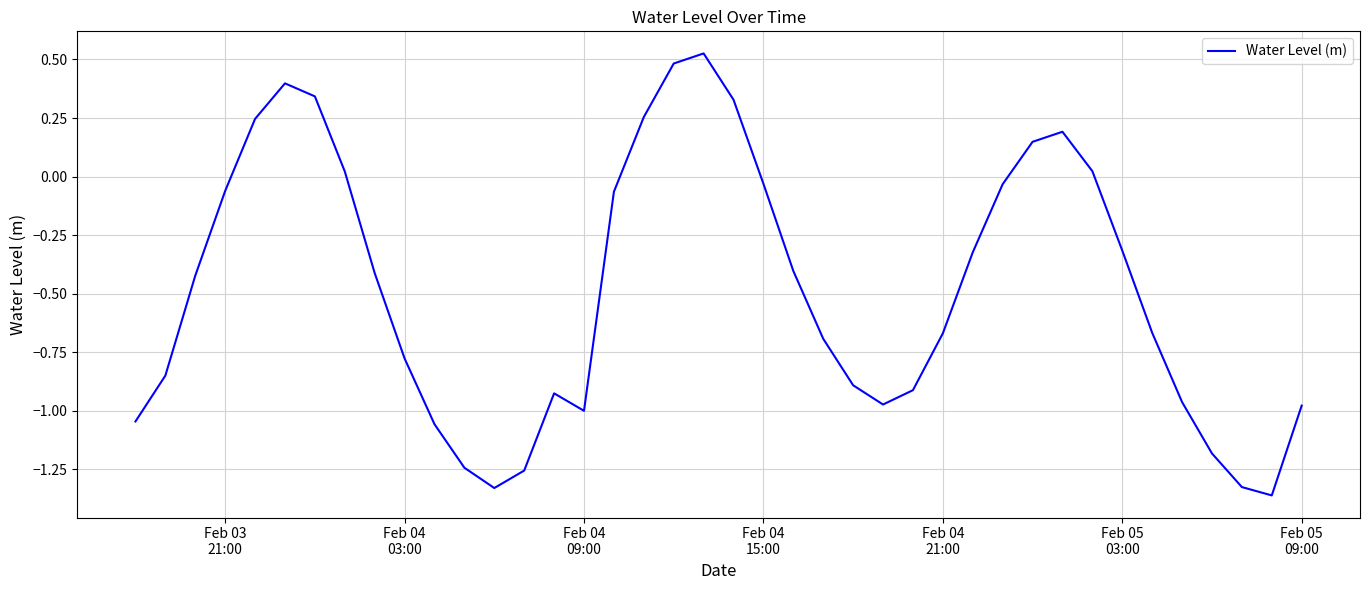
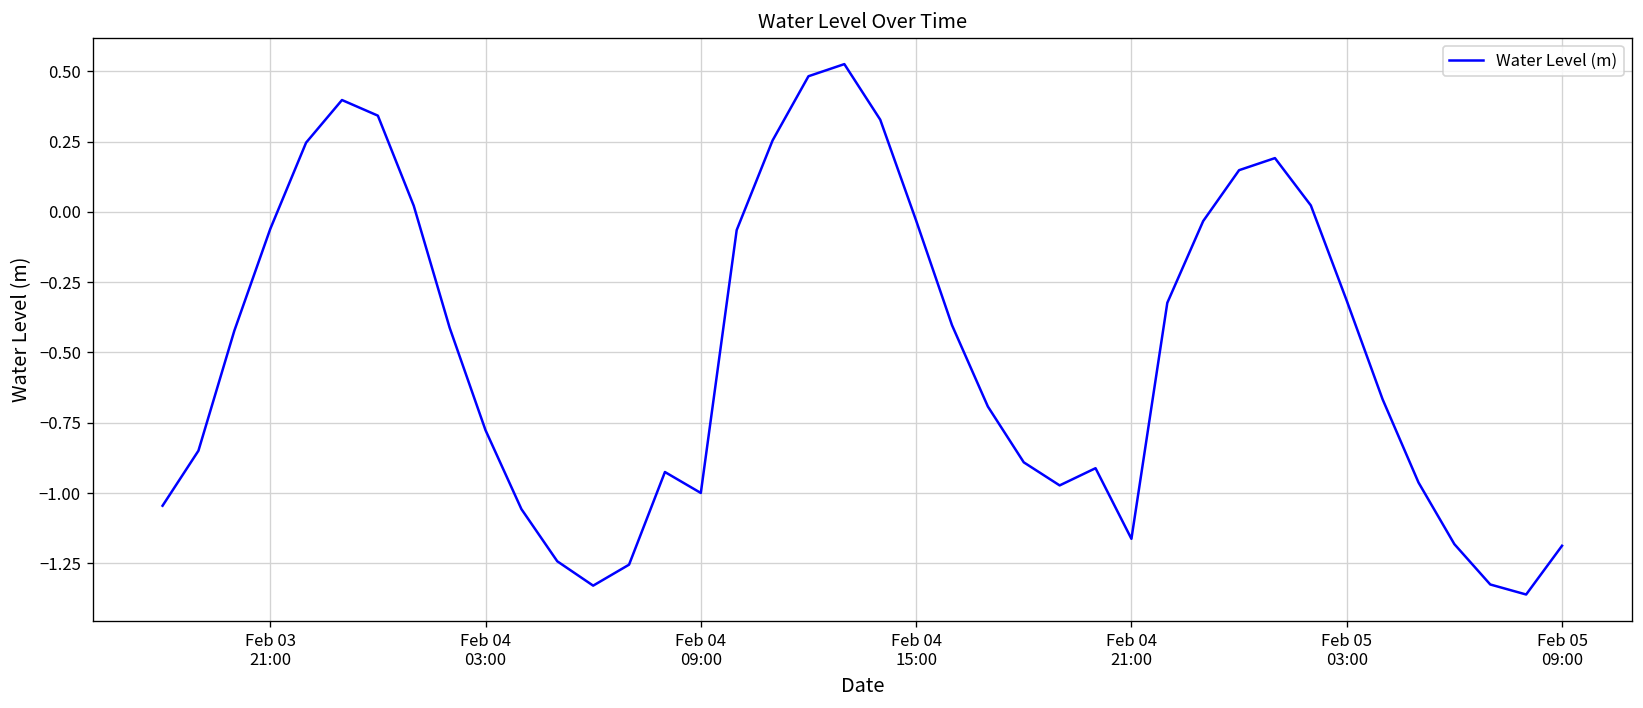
Feb 04 21:00: -0.67 -> -1.16
Feb 05 09:00: -0.98 -> -1.19
